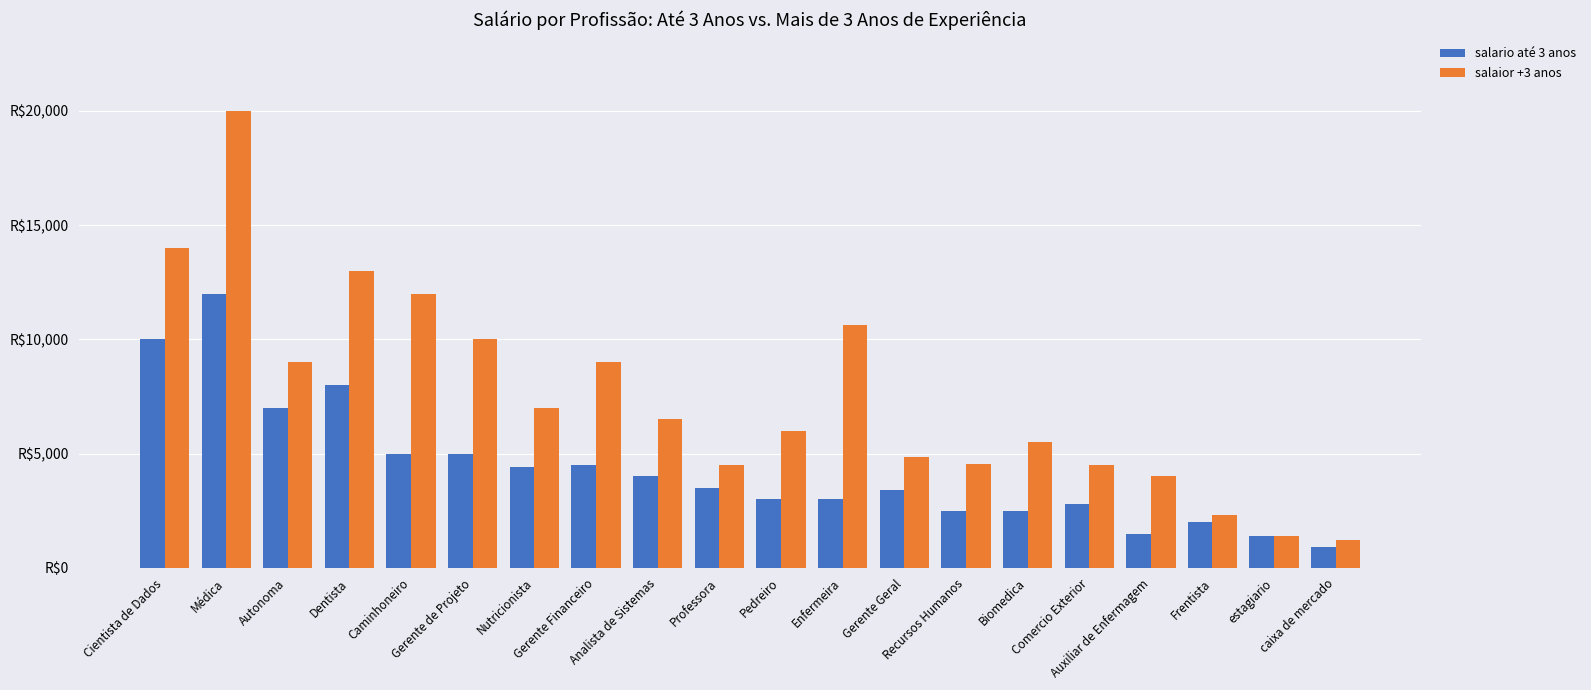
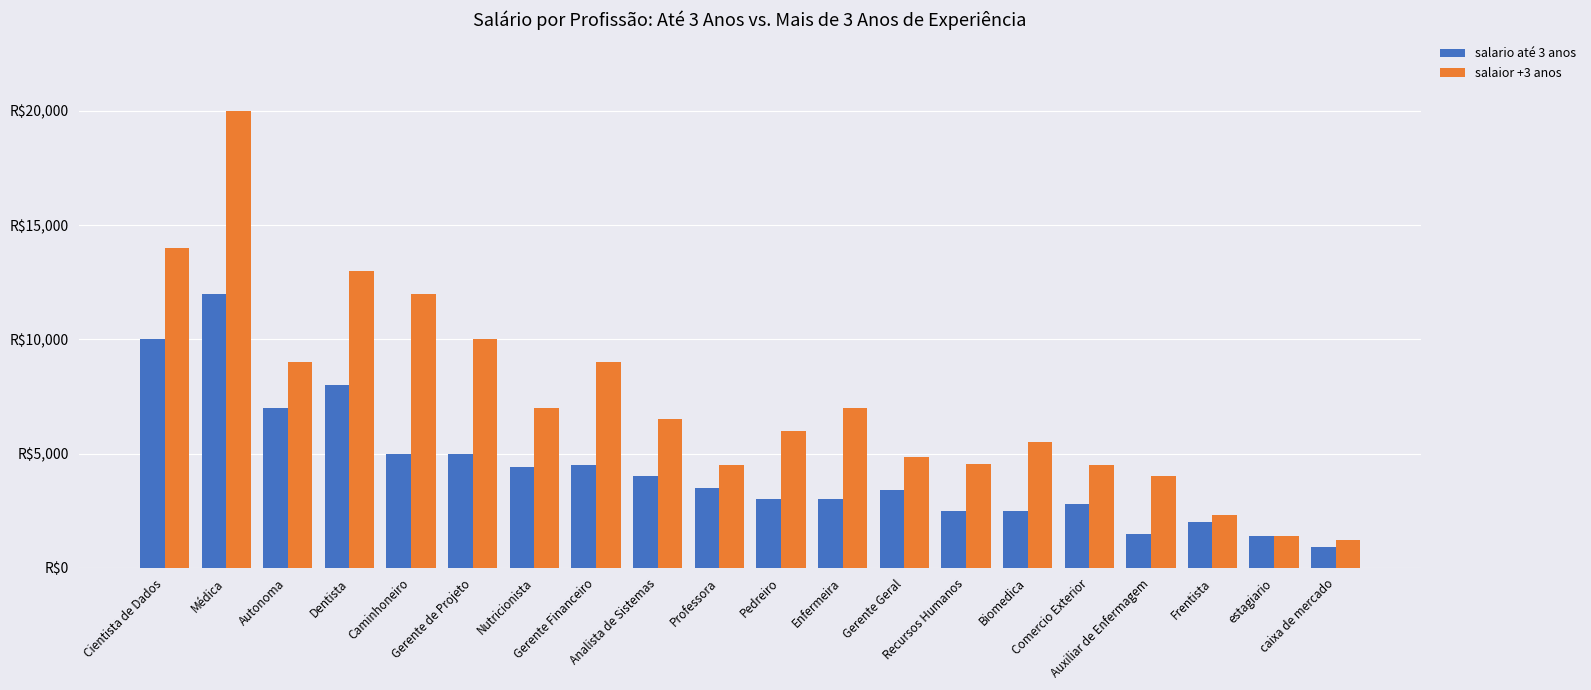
salaior +3 anos, Enfermeira: R$10,600 -> R$7,000
